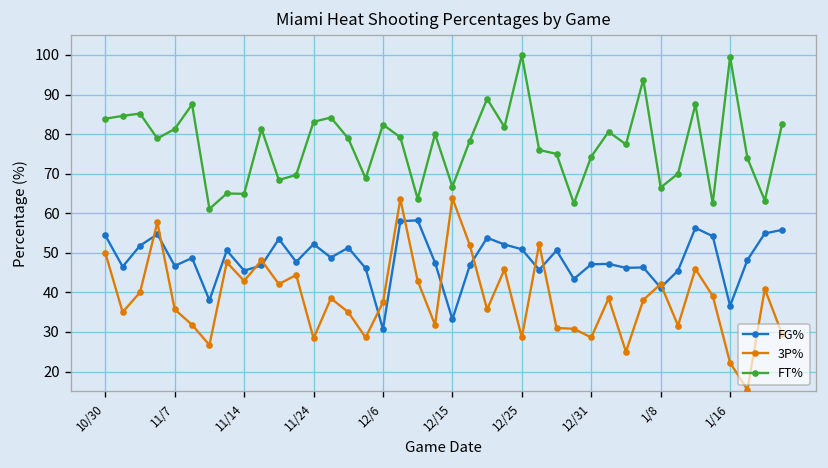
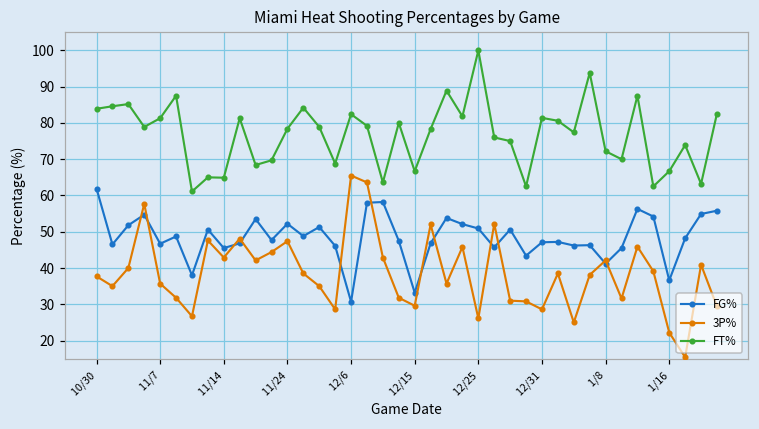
FG%, 10/30: 54 -> 62
3P%, 10/30: 50 -> 38
3P%, 11/24: 28 -> 47
FT%, 11/24: 83 -> 78
3P%, 12/6: 38 -> 66
3P%, 12/15: 64 -> 30
3P%, 12/25: 29 -> 26
FT%, 12/31: 74 -> 81
FT%, 1/8: 67 -> 72
FT%, 1/16: 100 -> 67
